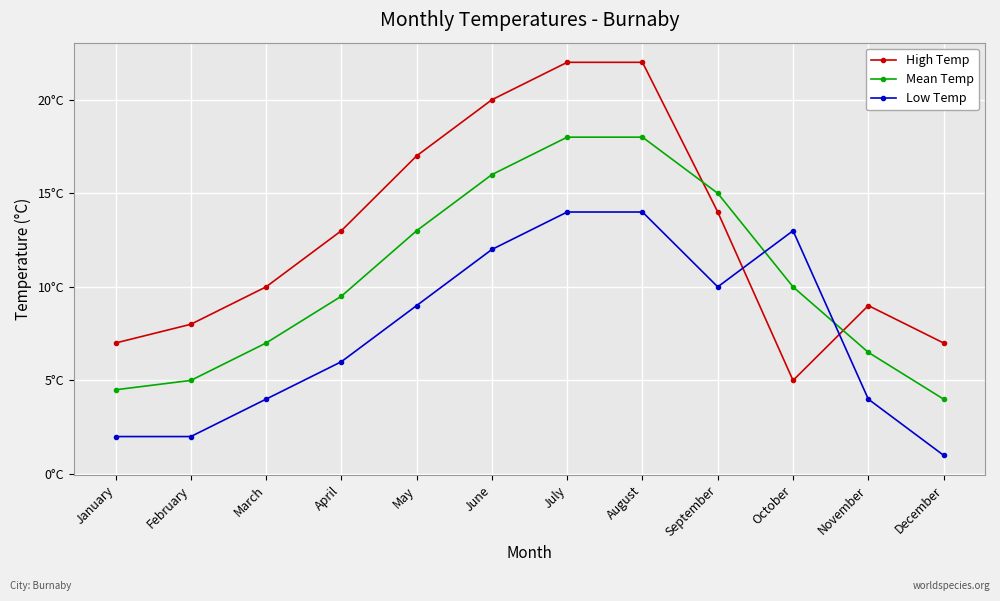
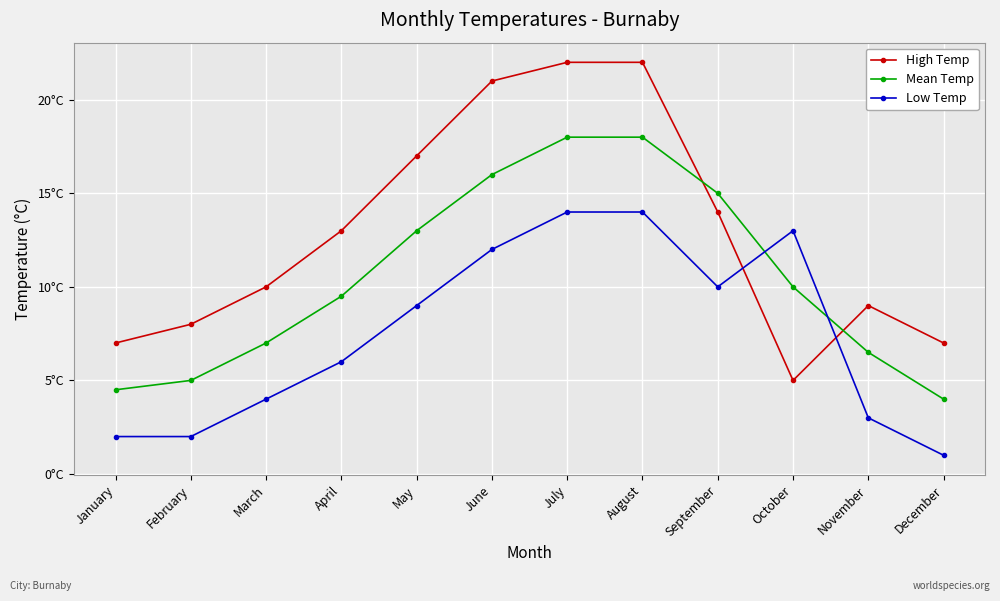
High Temp, June: 20°C -> 21°C
Low Temp, November: 4°C -> 3°C
